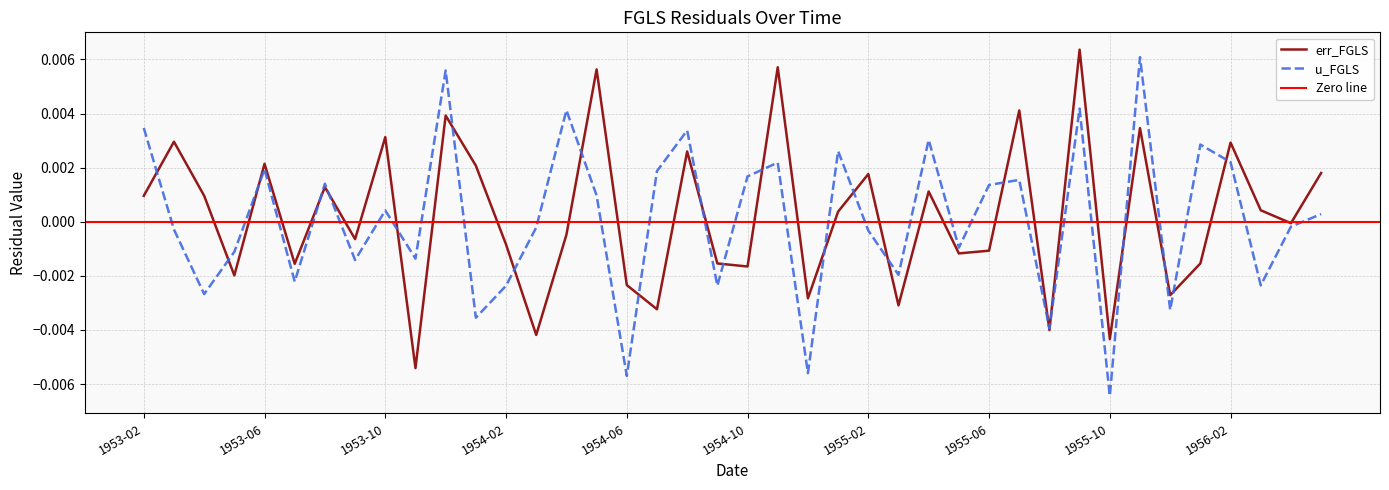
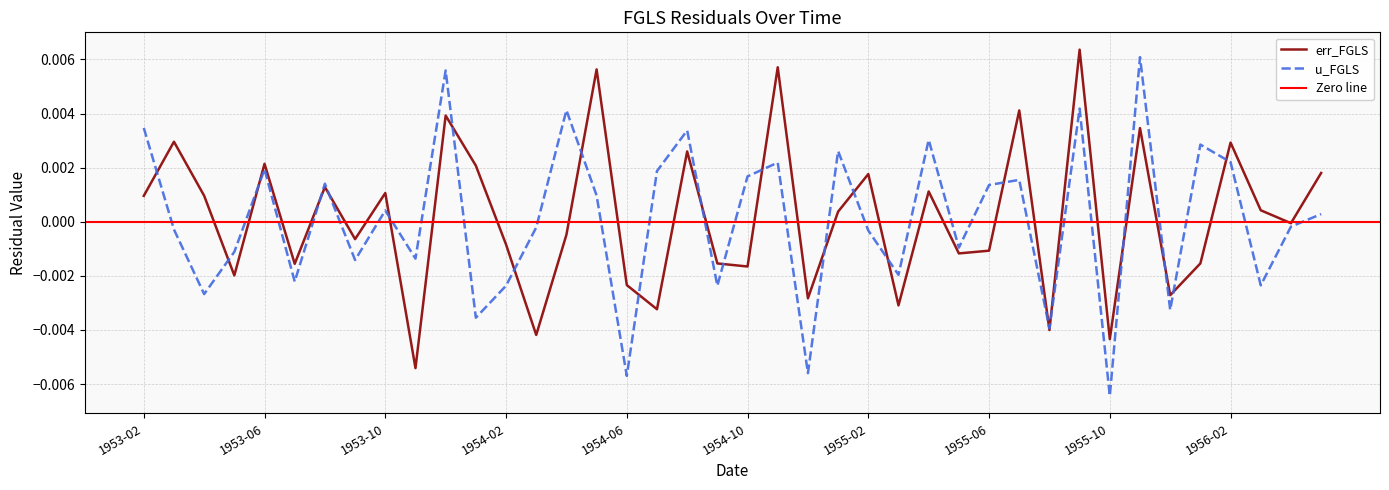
err_FGLS, 1953-10: 0.0031 -> 0.0011
